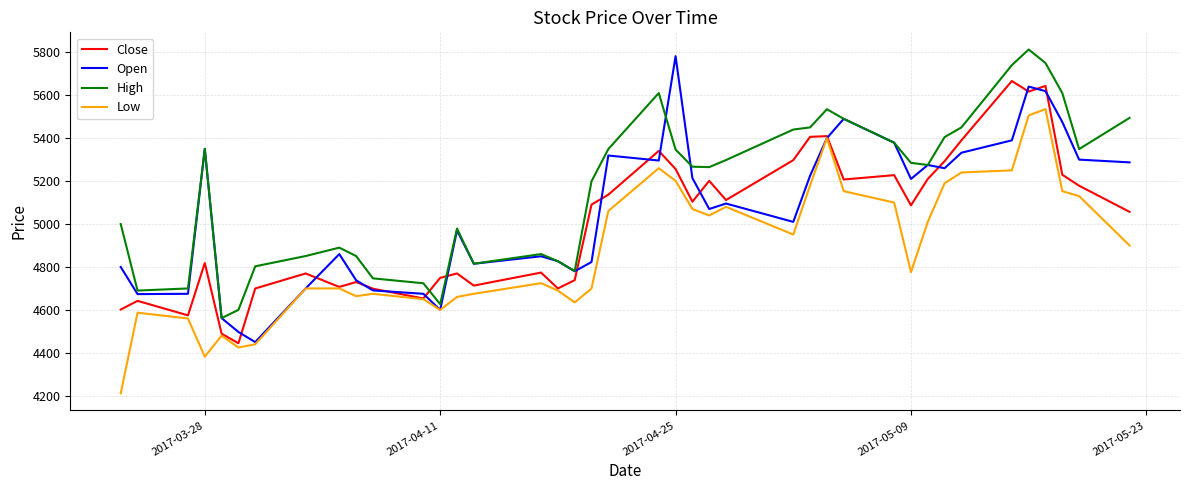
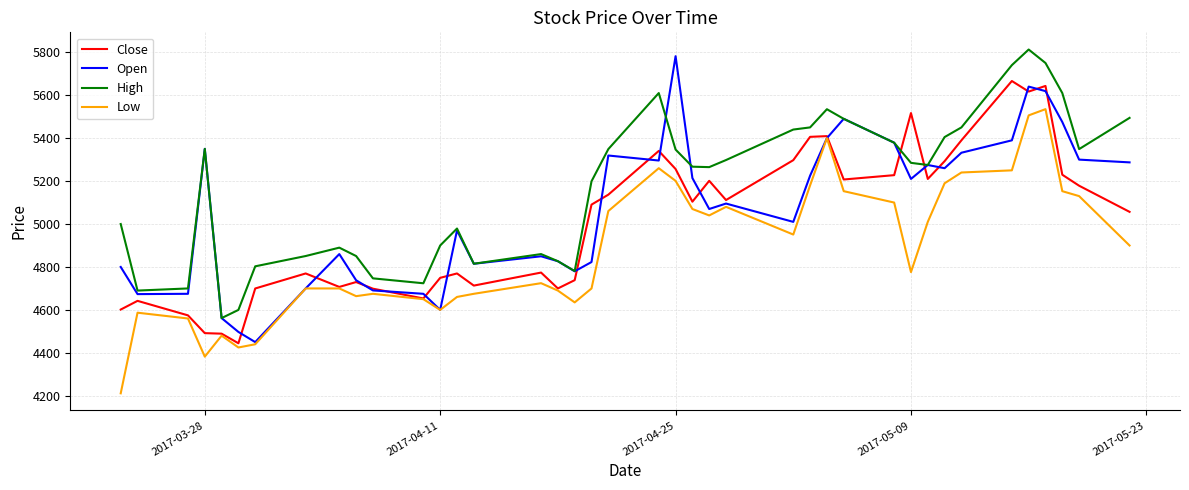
Close, 2017-03-28: 4820 -> 4490
High, 2017-04-11: 4630 -> 4900
Close, 2017-05-09: 5090 -> 5520
